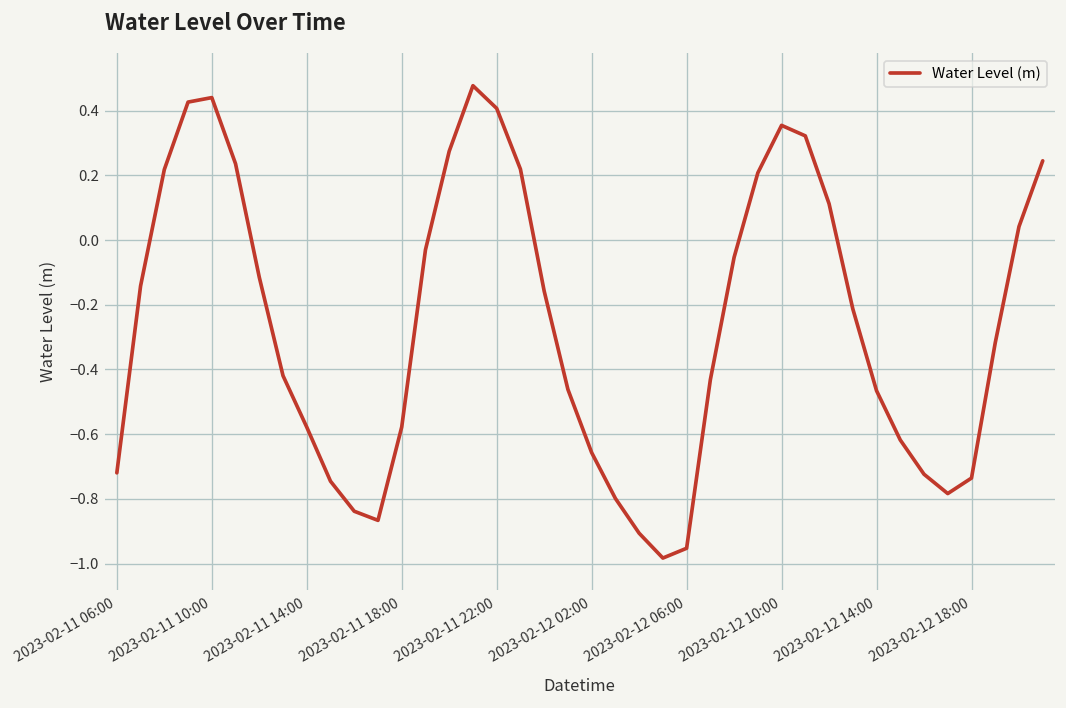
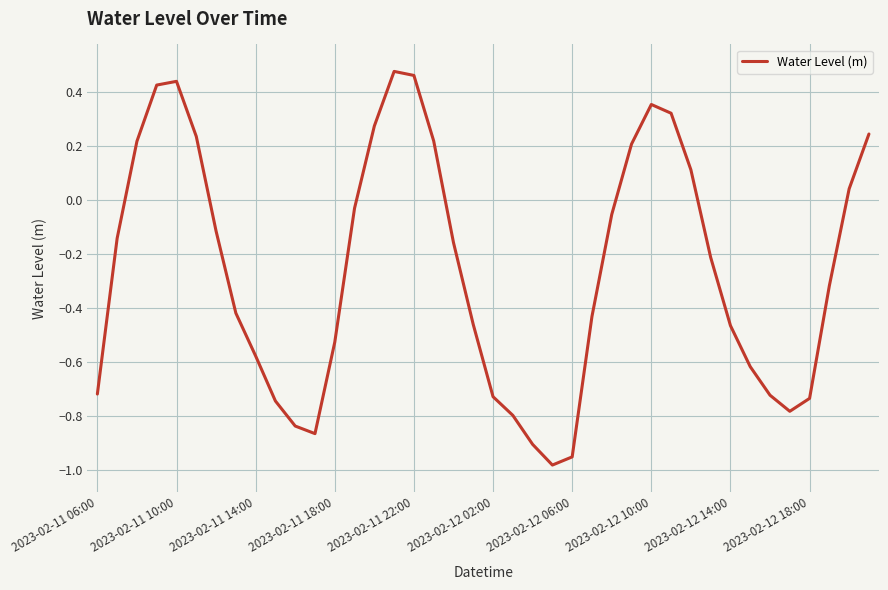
2023-02-11 18:00: -0.58 -> -0.53
2023-02-11 22:00: 0.41 -> 0.46
2023-02-12 02:00: -0.66 -> -0.73
